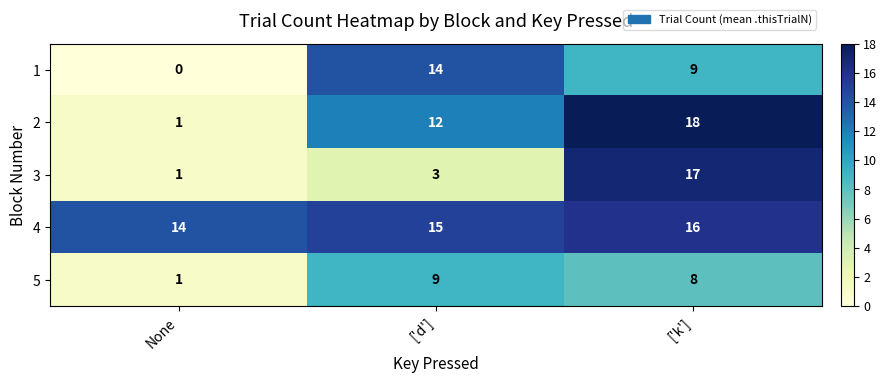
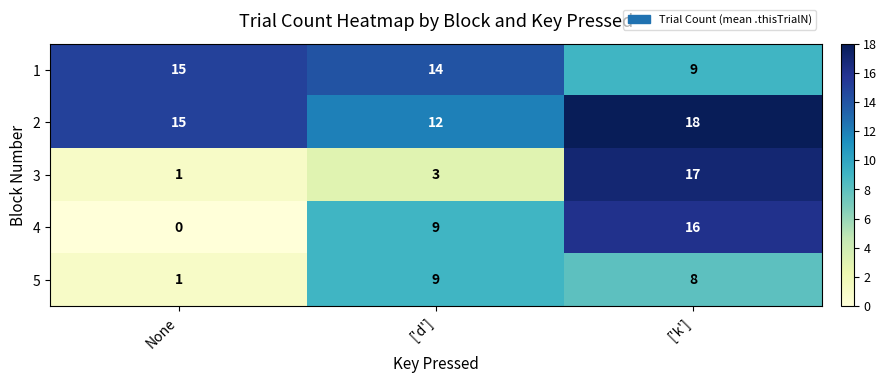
1, None: 0 -> 15
2, None: 1 -> 15
4, None: 14 -> 0
4, ['d']: 15 -> 9
